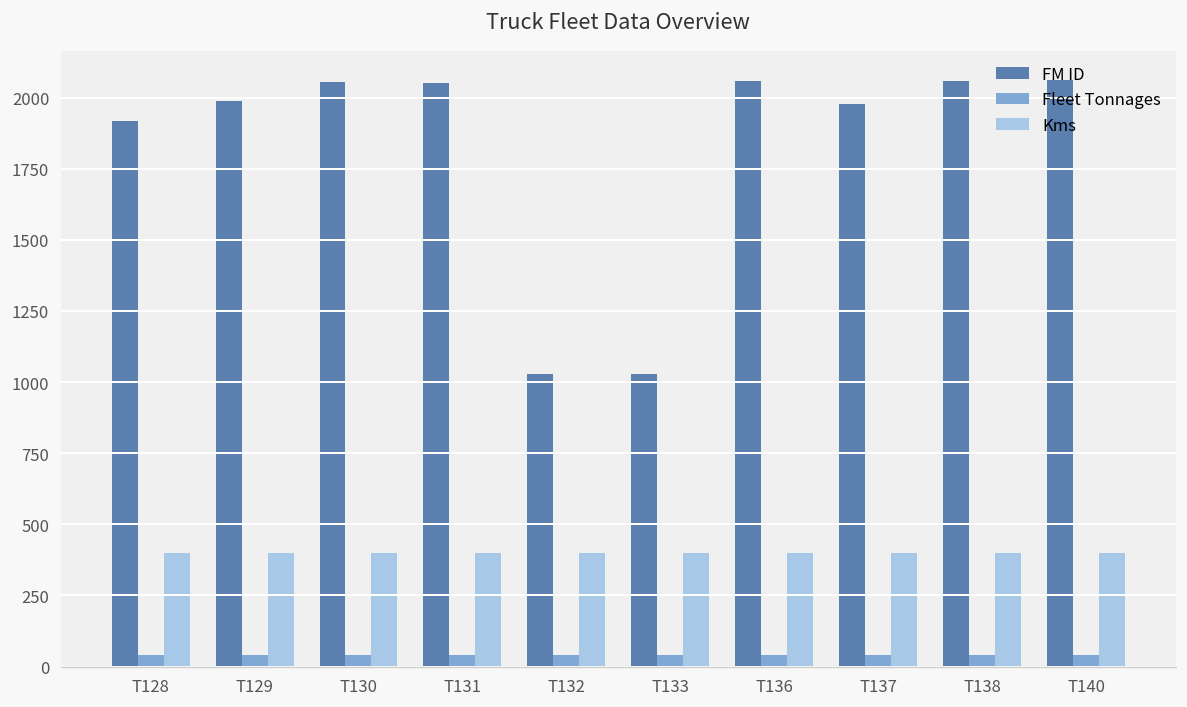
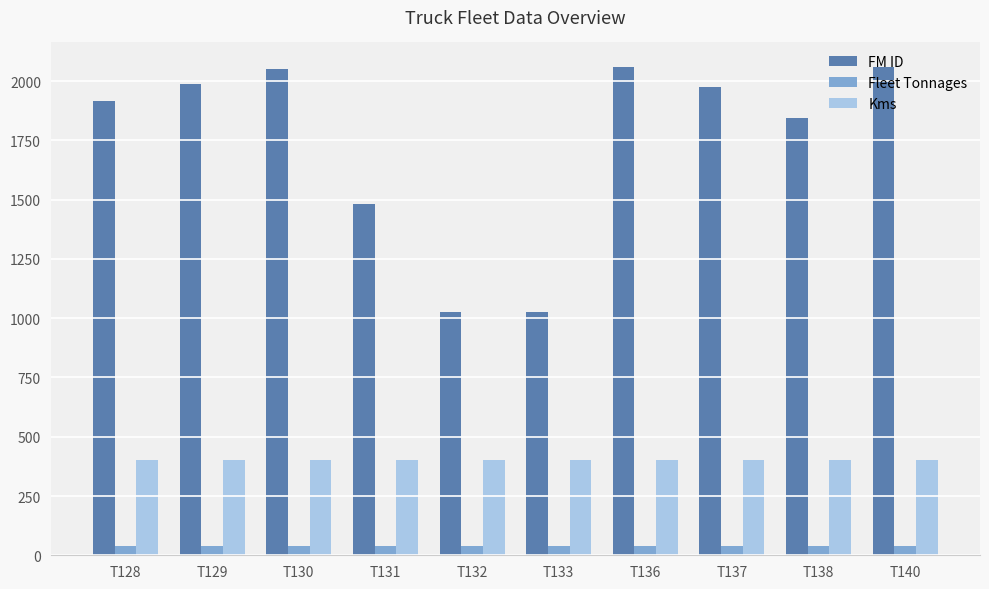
FM ID, T131: 2050 -> 1480
FM ID, T138: 2060 -> 1840
